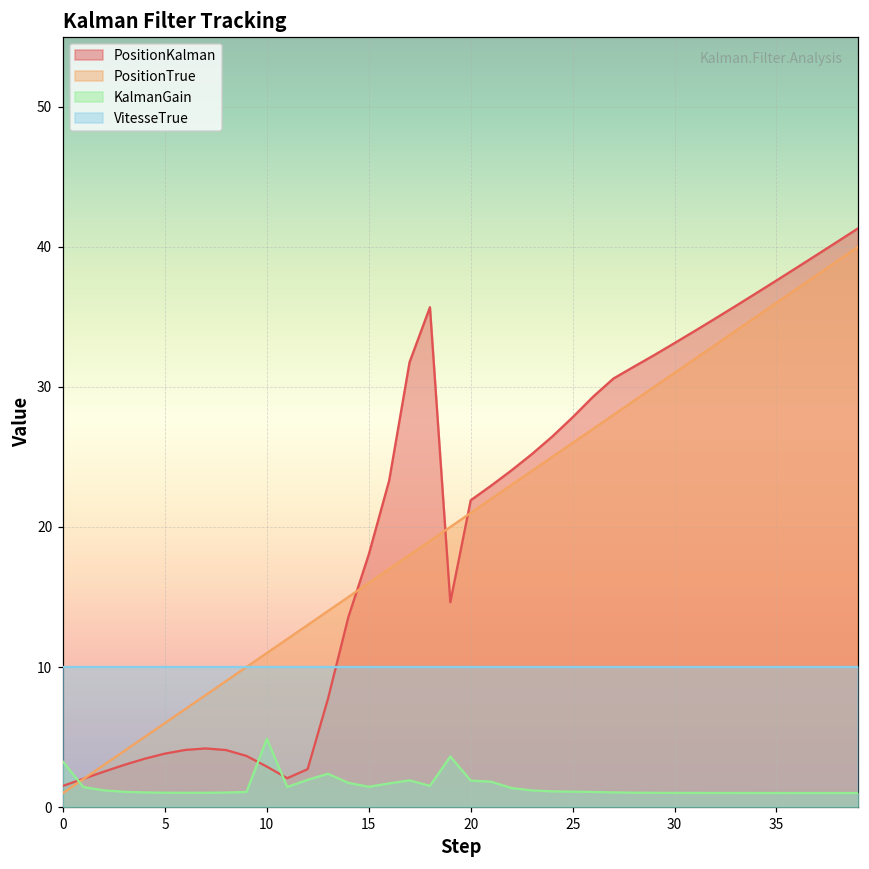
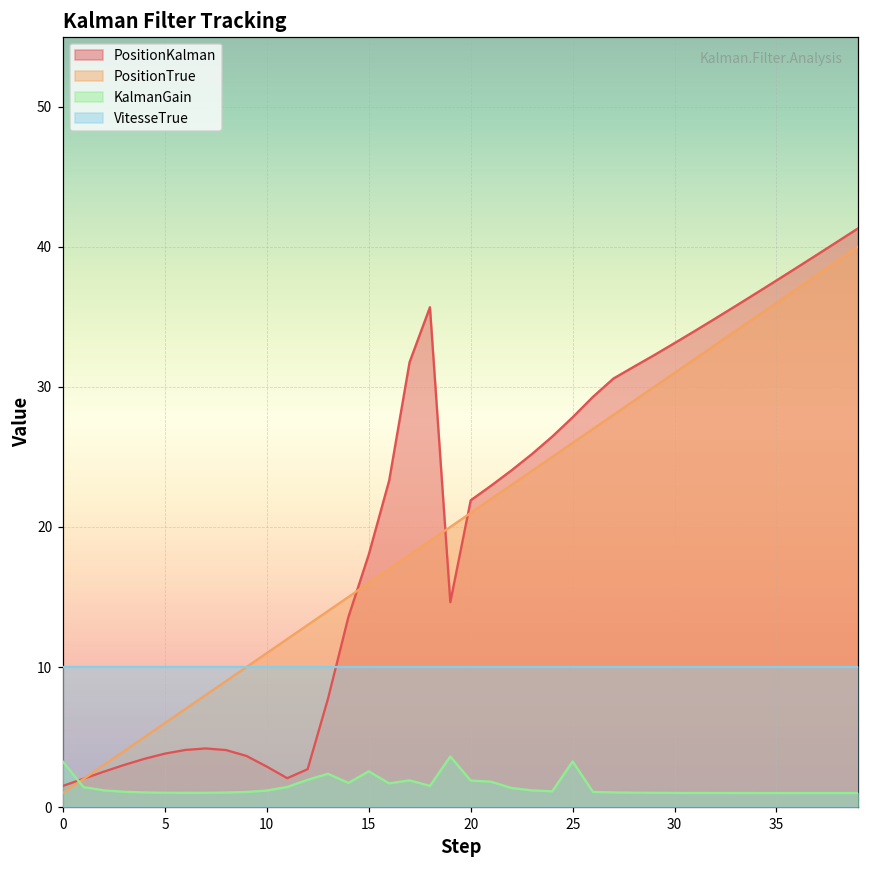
KalmanGain, 10: 4.9 -> 1.2
KalmanGain, 15: 1.5 -> 2.6
KalmanGain, 25: 1.1 -> 3.3
